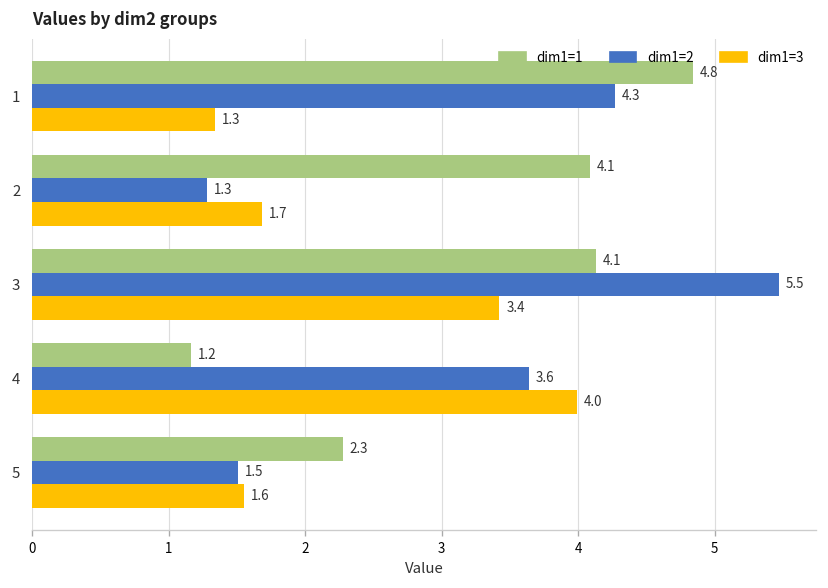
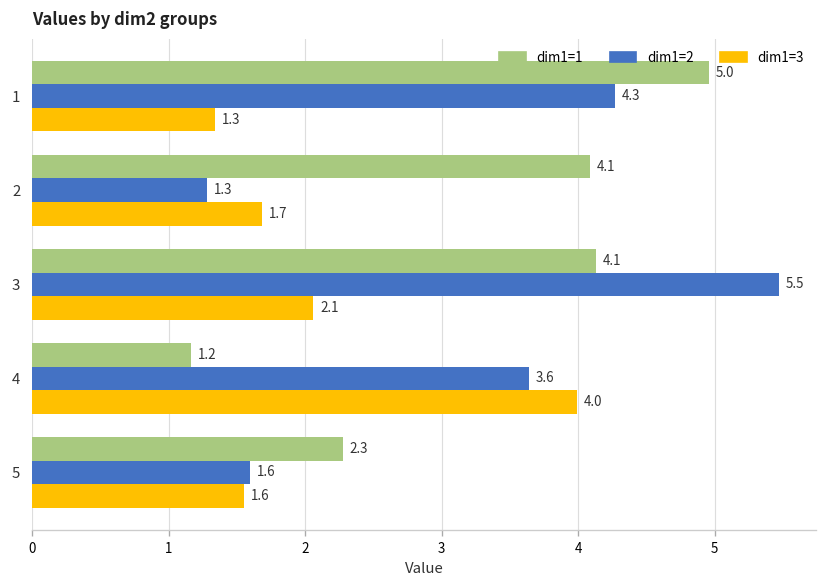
dim1=1, 1: 4.8 -> 5.0
dim1=3, 3: 3.4 -> 2.1
dim1=2, 5: 1.5 -> 1.6
